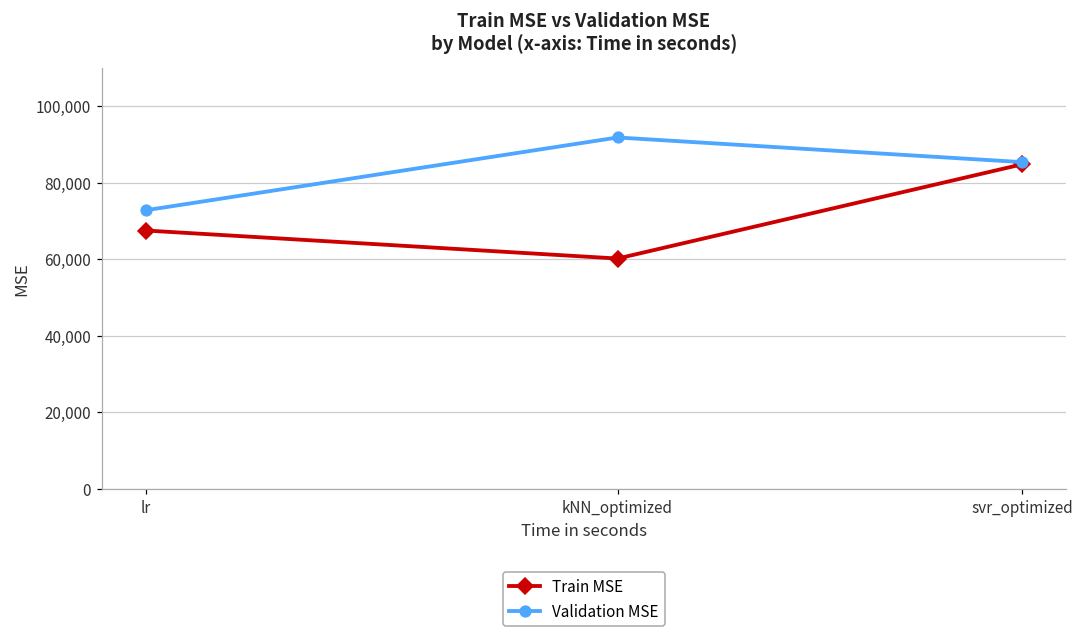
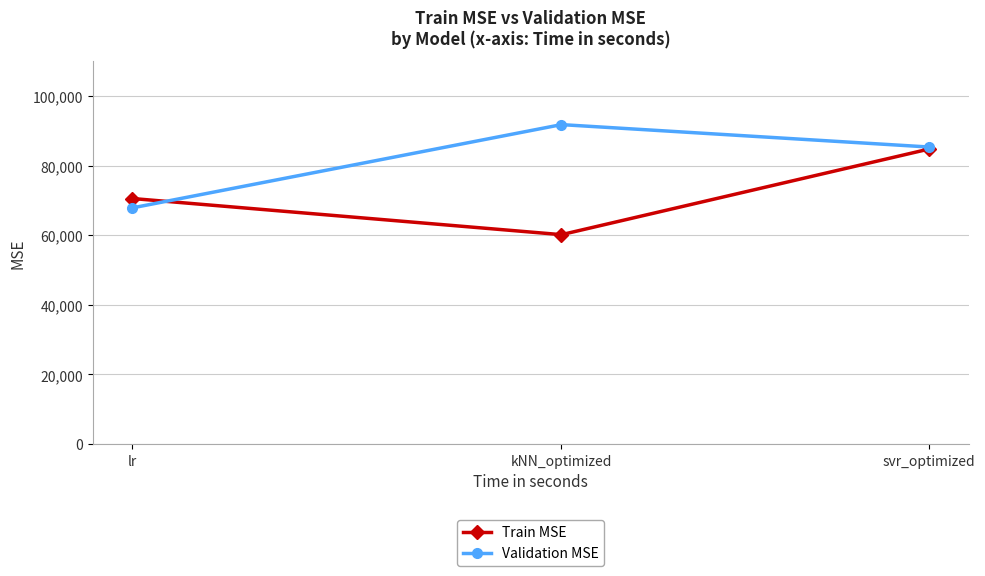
Train MSE, lr: 67,000 -> 71,000
Validation MSE, lr: 73,000 -> 68,000
